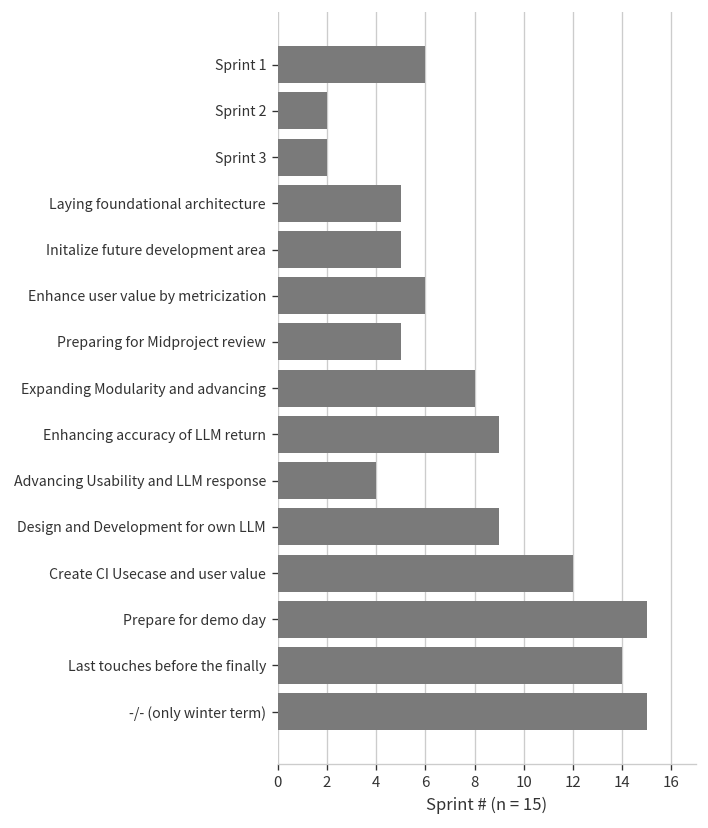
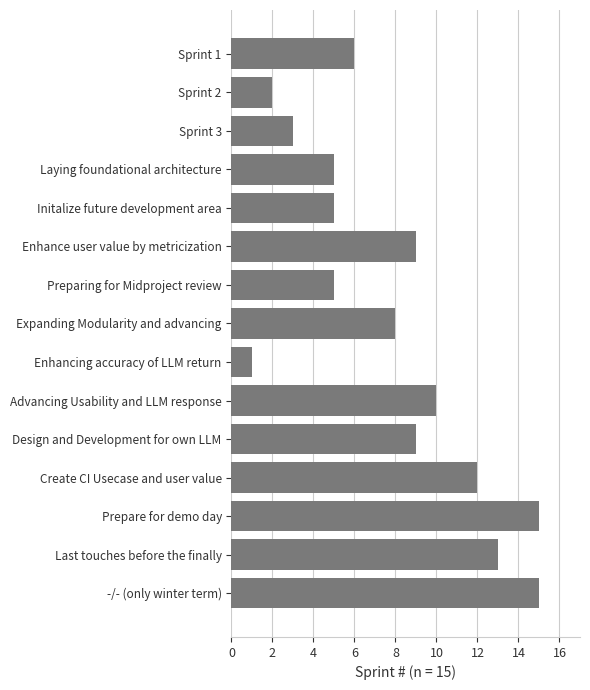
Sprint 3: 2 -> 3
Enhance user value by metricization: 6 -> 9
Enhancing accuracy of LLM return: 9 -> 1
Advancing Usability and LLM response: 4 -> 10
Last touches before the finally: 14 -> 13
